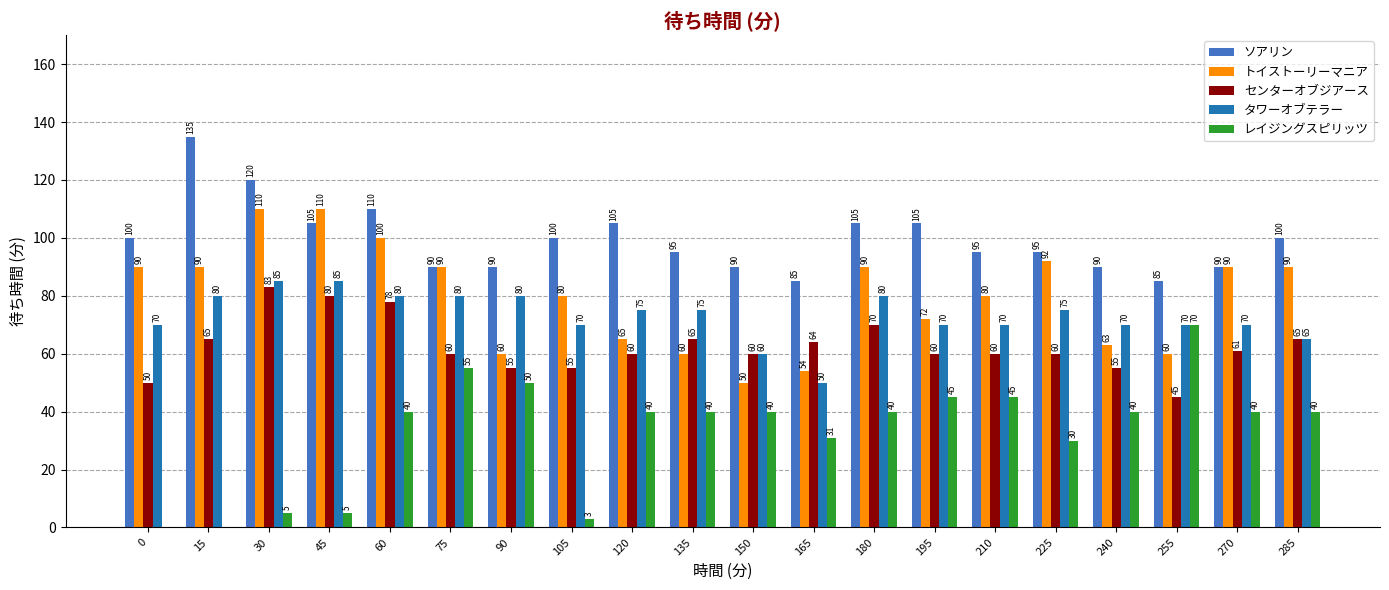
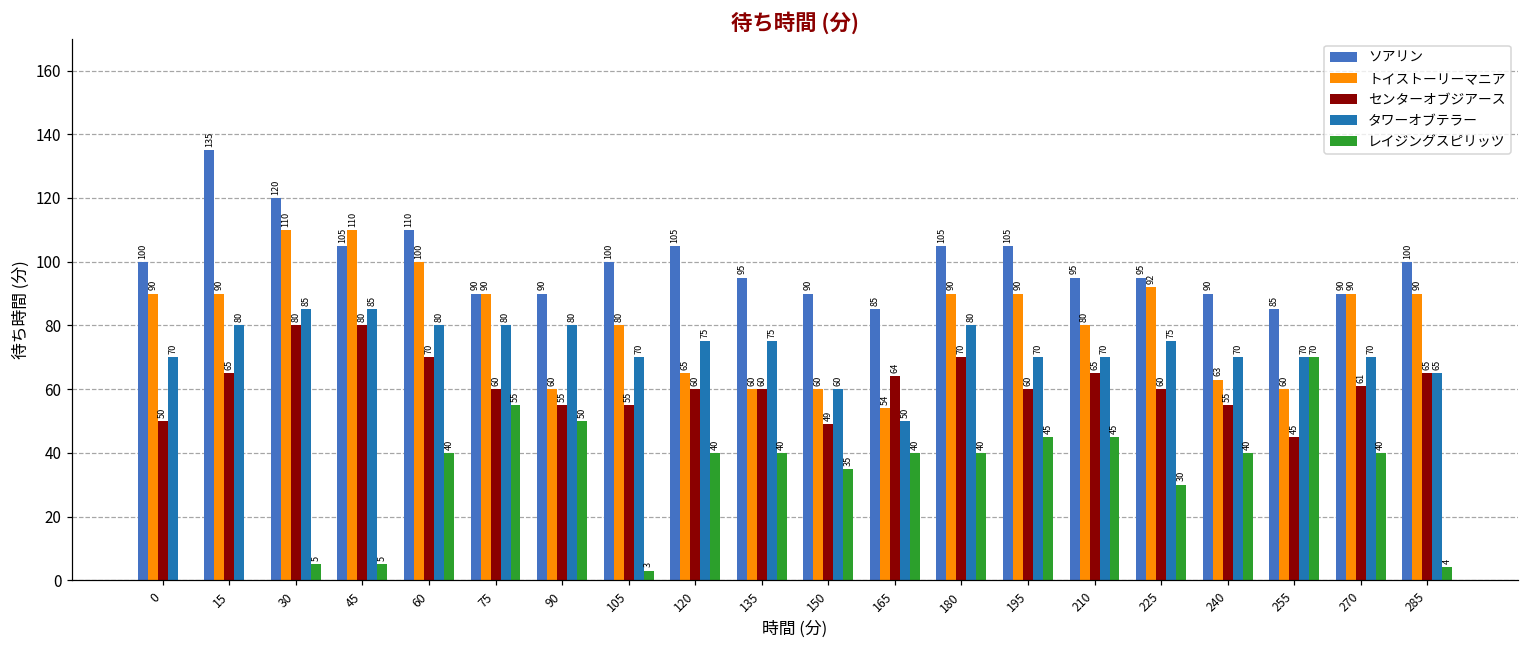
センターオブジアース, 30: 83 -> 80
センターオブジアース, 60: 78 -> 70
センターオブジアース, 135: 65 -> 60
トイストーリーマニア, 150: 50 -> 60
センターオブジアース, 150: 60 -> 49
レイジングスピリッツ, 150: 40 -> 35
レイジングスピリッツ, 165: 31 -> 40
トイストーリーマニア, 195: 72 -> 90
センターオブジアース, 210: 60 -> 65
レイジングスピリッツ, 285: 40 -> 4
